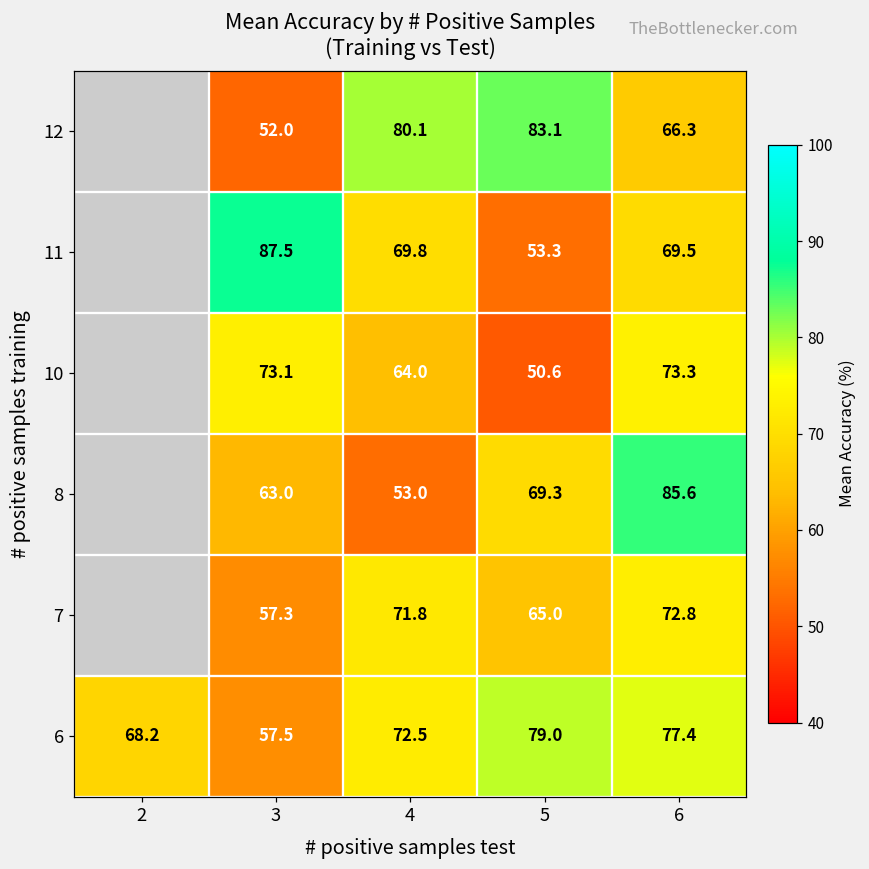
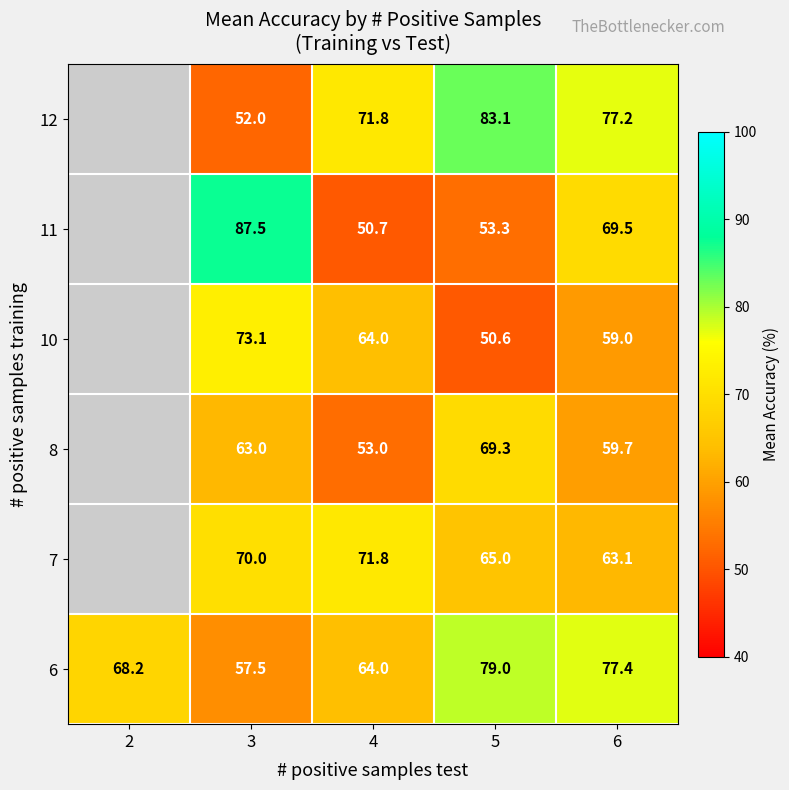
12, 4: 80.1 -> 71.8
12, 6: 66.3 -> 77.2
11, 4: 69.8 -> 50.7
10, 6: 73.3 -> 59.0
8, 6: 85.6 -> 59.7
7, 3: 57.3 -> 70.0
7, 6: 72.8 -> 63.1
6, 4: 72.5 -> 64.0
